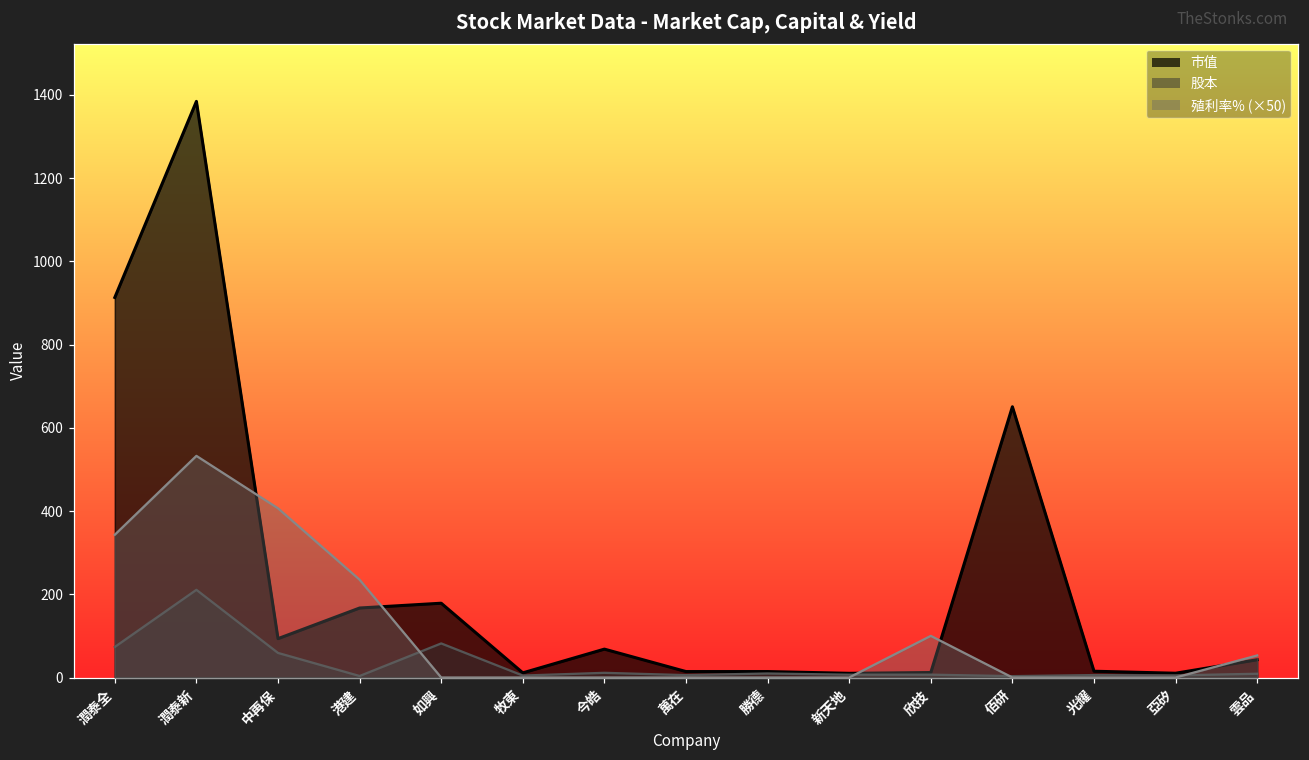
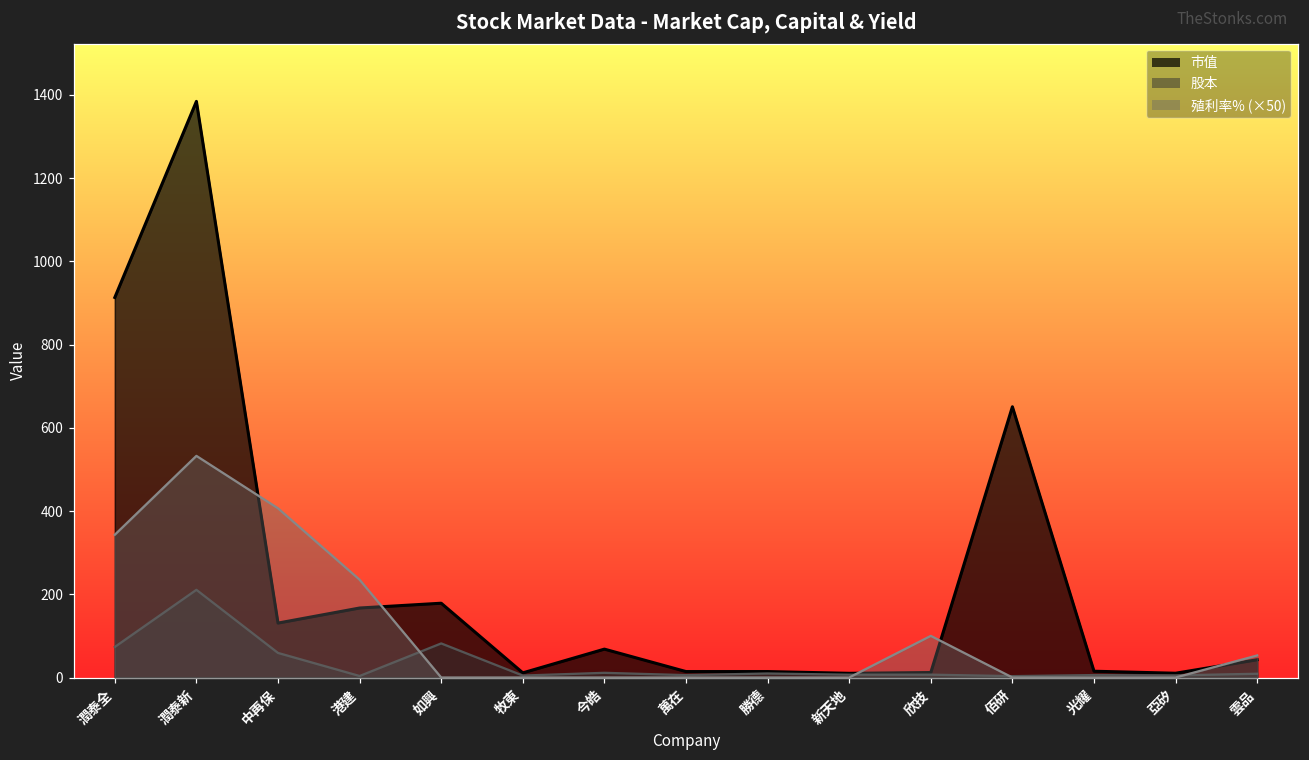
市值, 中再保: 90 -> 130
